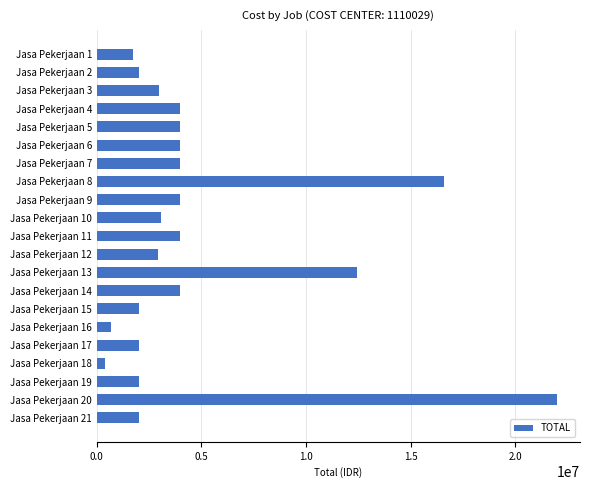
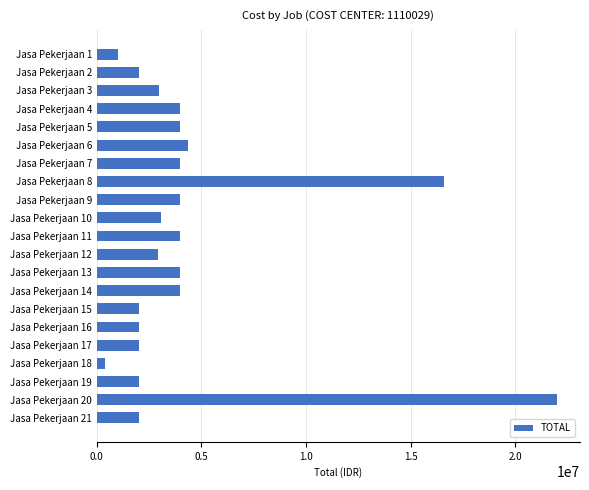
Jasa Pekerjaan 1: 1700000 -> 1000000
Jasa Pekerjaan 6: 4000000 -> 4400000
Jasa Pekerjaan 13: 12400000 -> 4000000
Jasa Pekerjaan 16: 700000 -> 2000000
